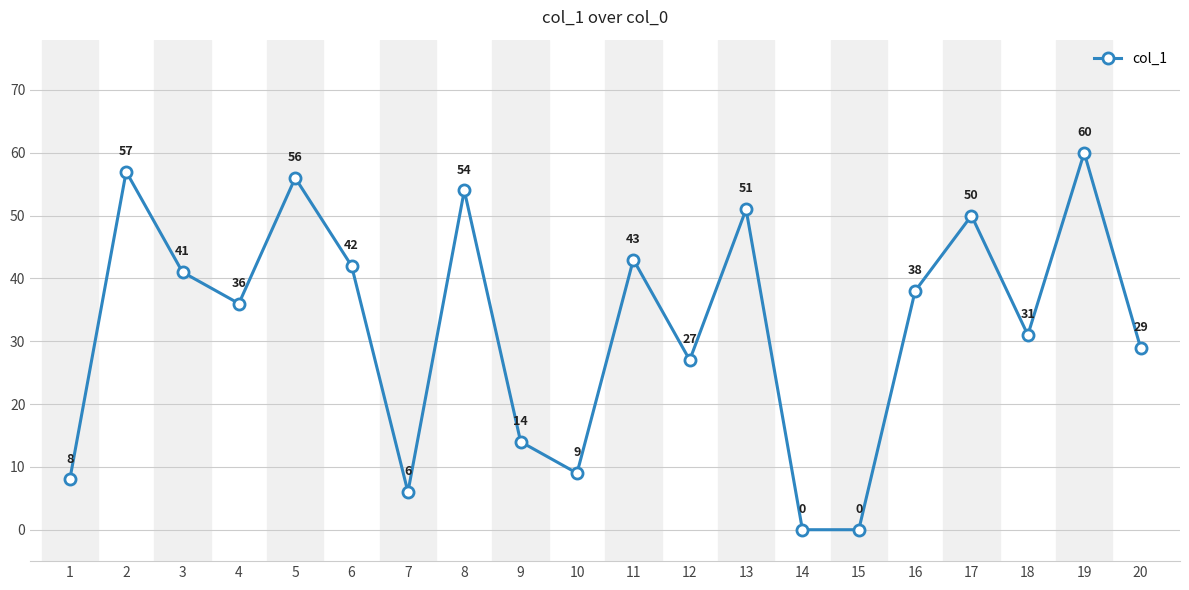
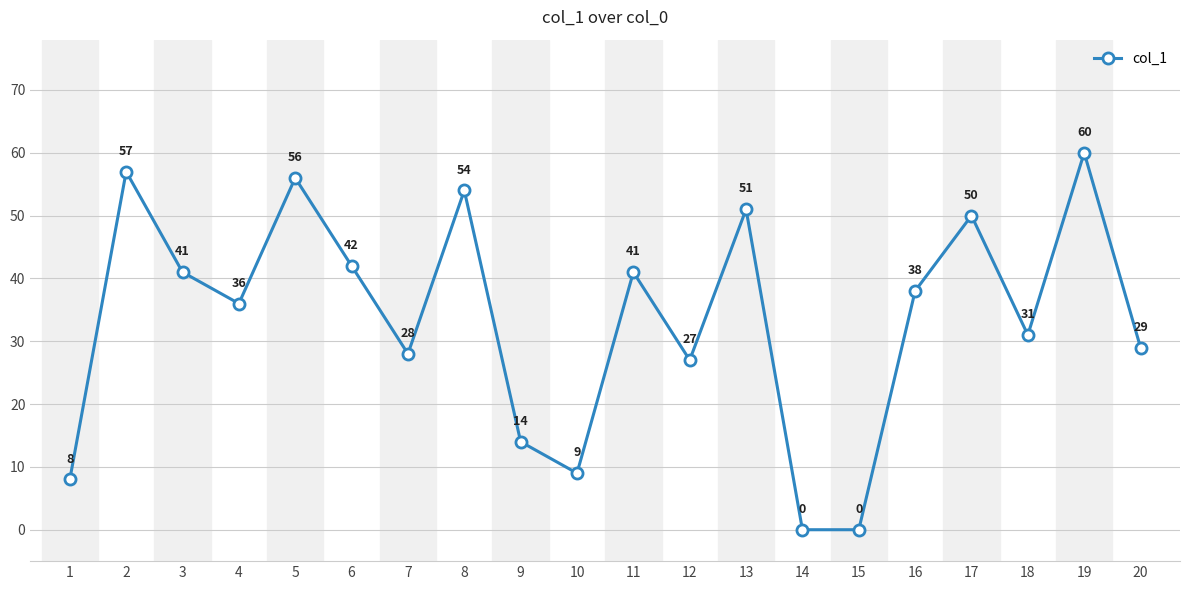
7: 6 -> 28
11: 43 -> 41
